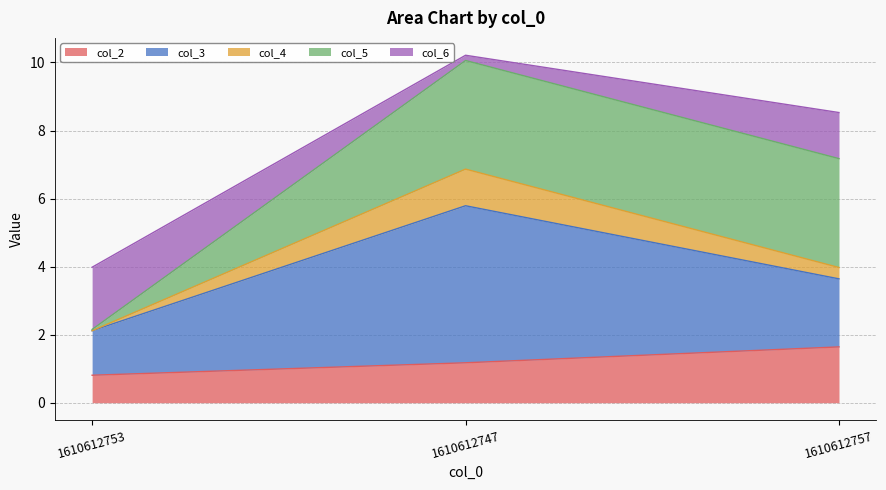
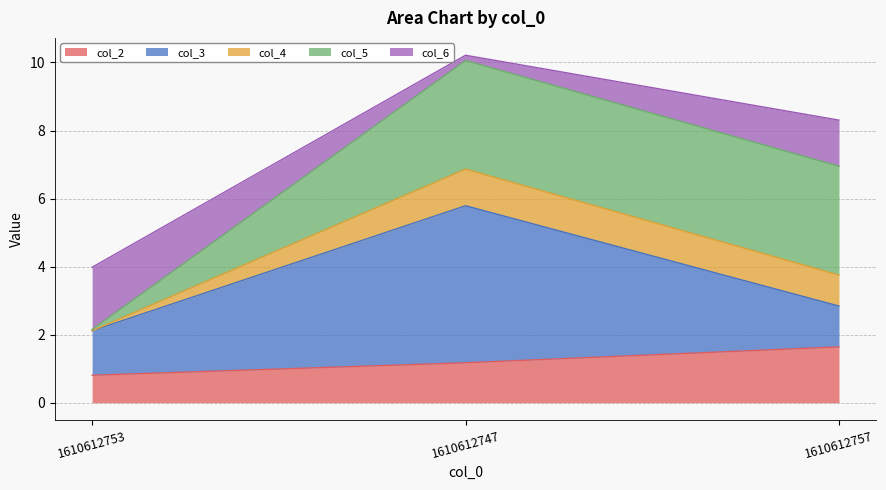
col_3, 1610612757: 2.0 -> 1.2
col_4, 1610612757: 0.3 -> 0.9
